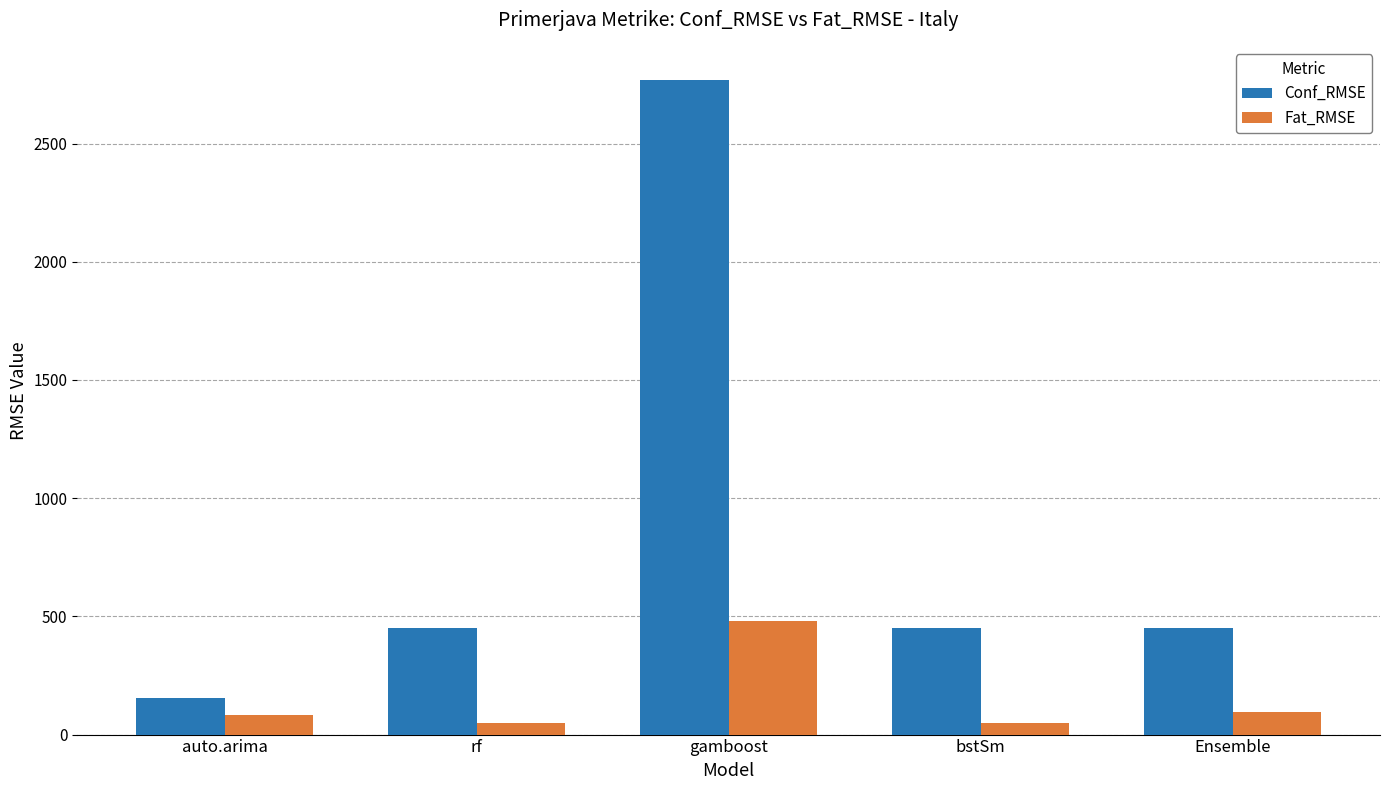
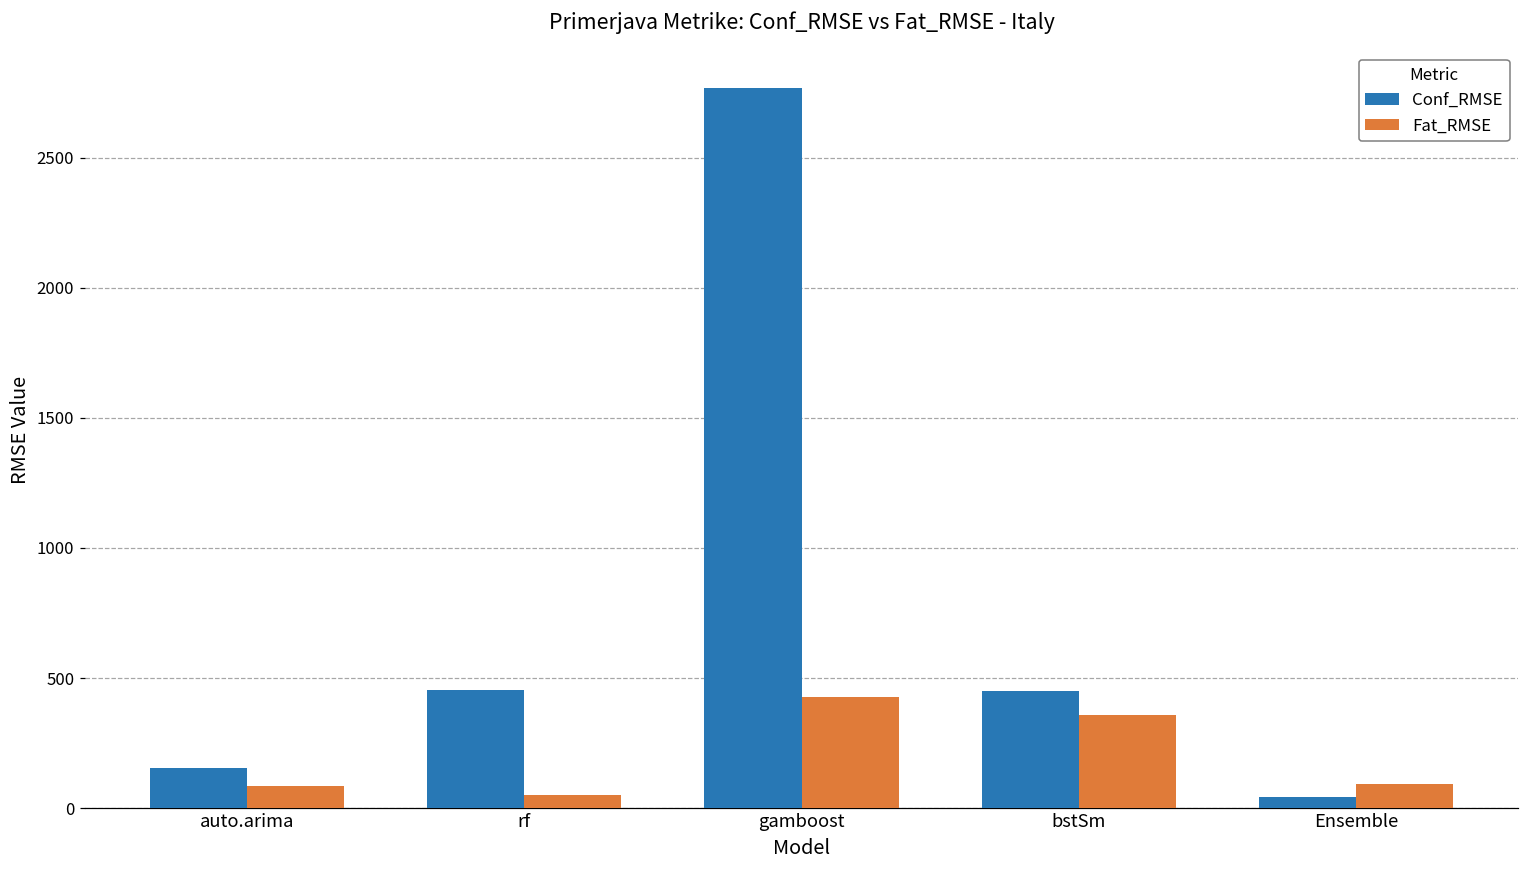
Fat_RMSE, gamboost: 480 -> 430
Fat_RMSE, bstSm: 50 -> 360
Conf_RMSE, Ensemble: 450 -> 40
